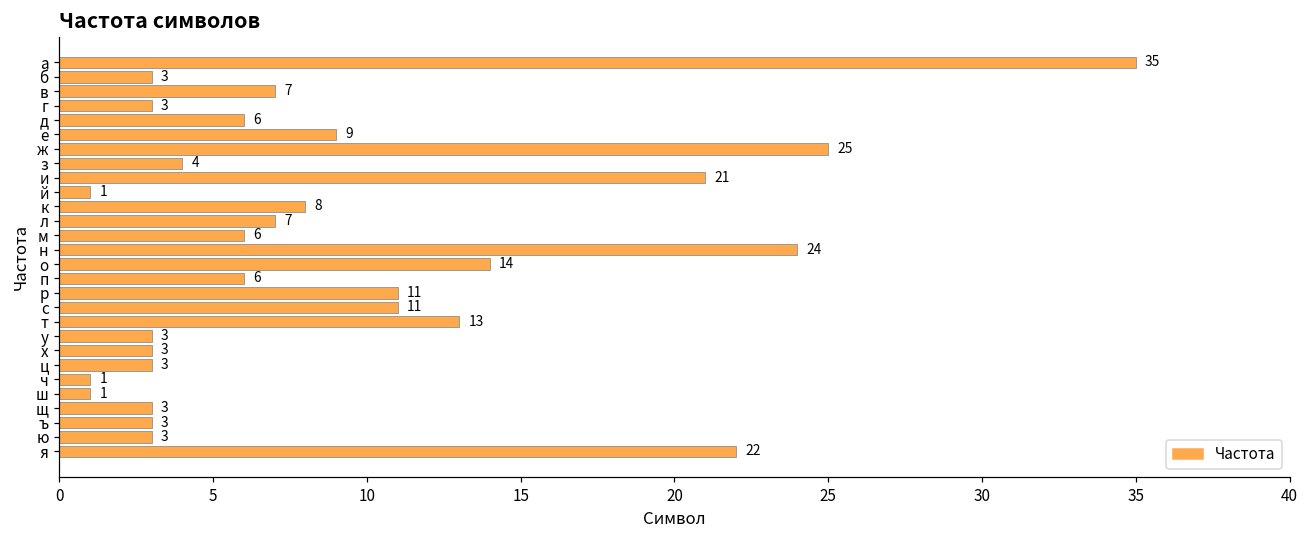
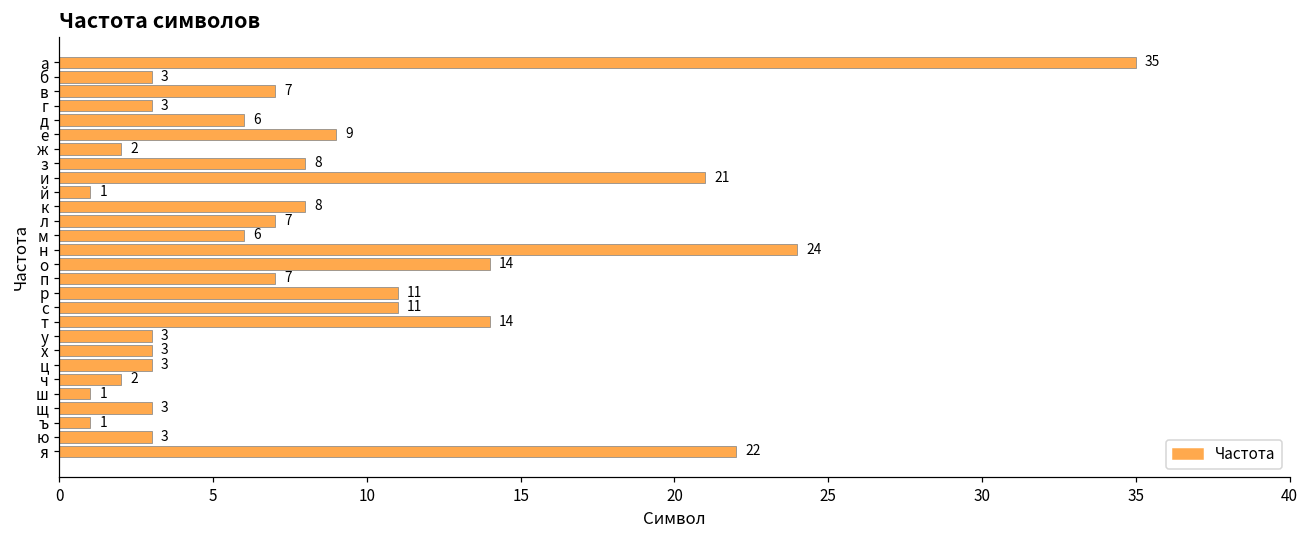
ж: 25 -> 2
з: 4 -> 8
п: 6 -> 7
т: 13 -> 14
ч: 1 -> 2
ъ: 3 -> 1
